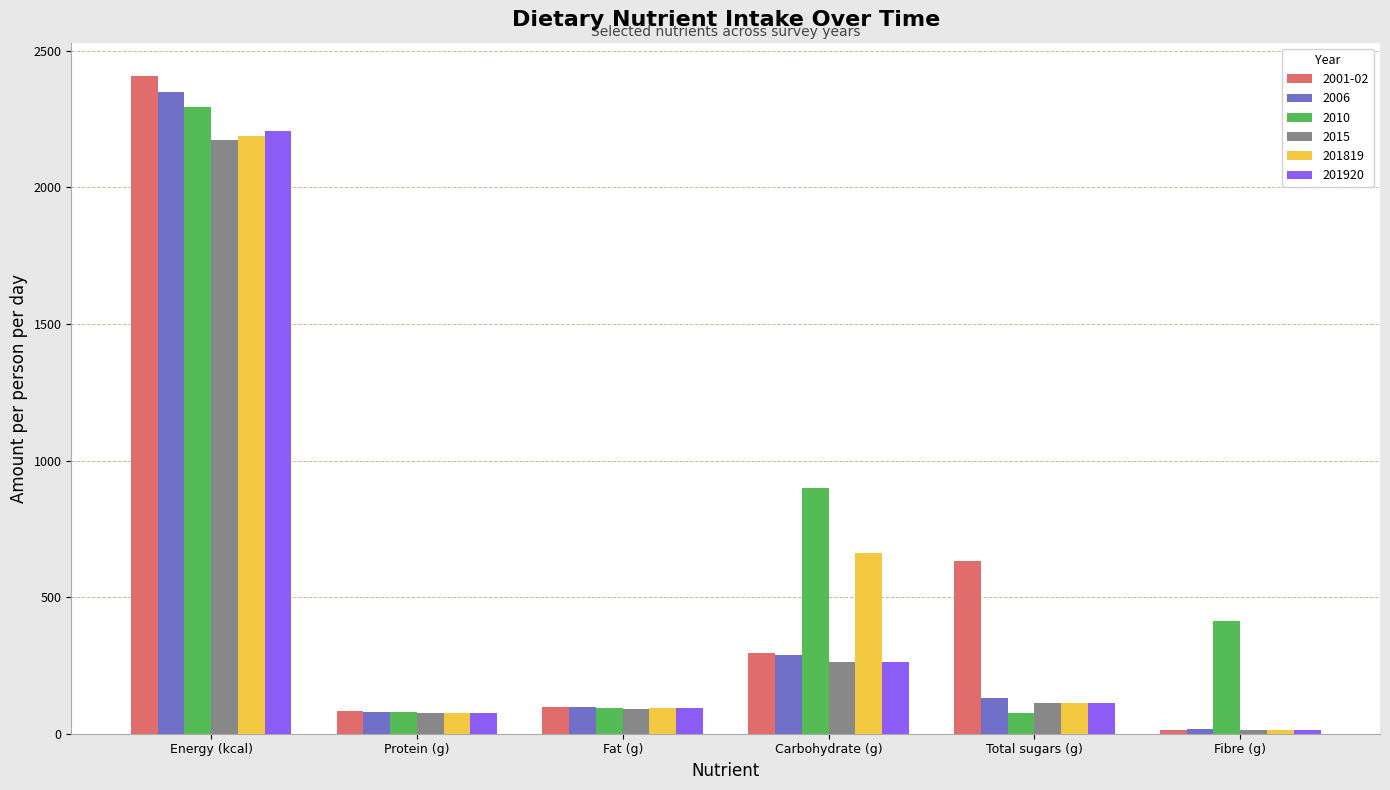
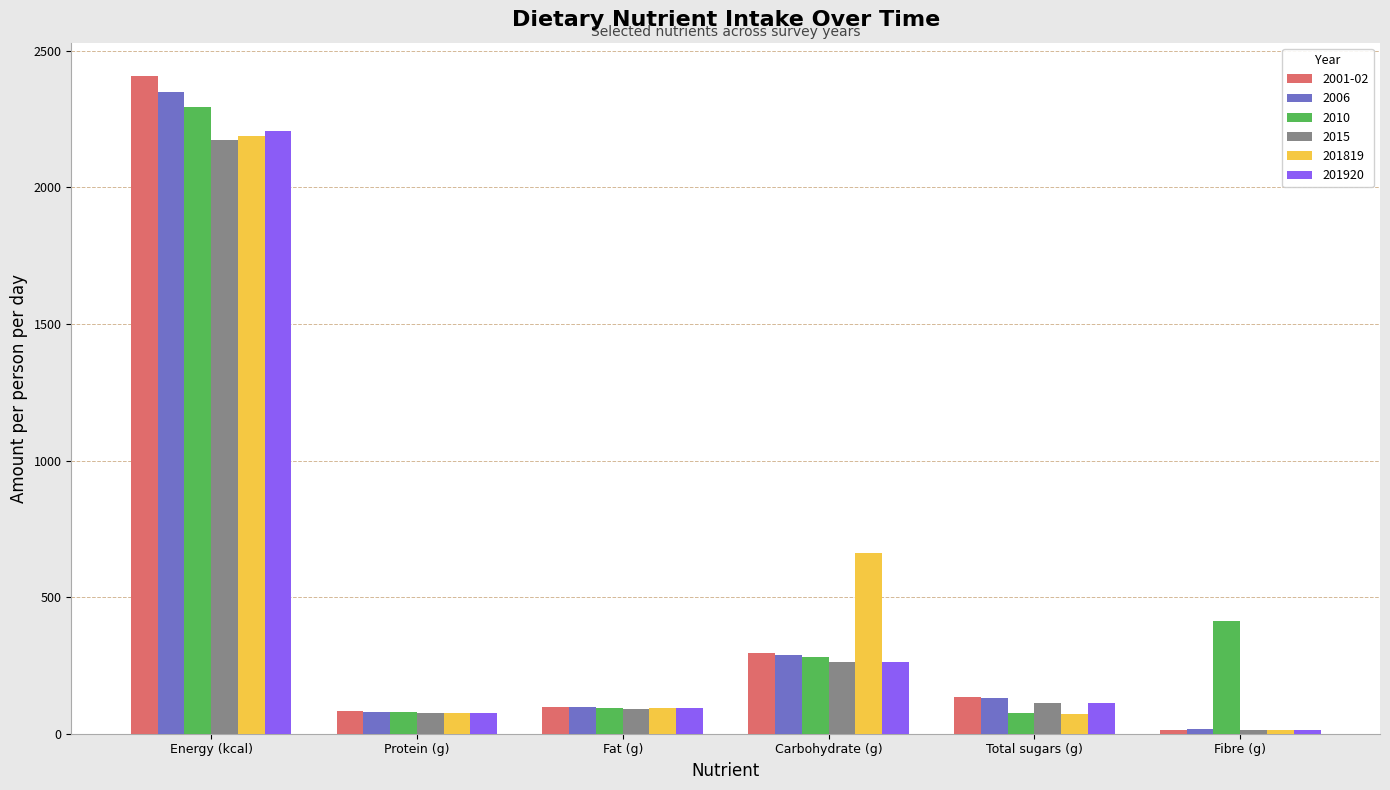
2010, Carbohydrate (g): 900 -> 280
2001-02, Total sugars (g): 630 -> 140
201819, Total sugars (g): 110 -> 70
